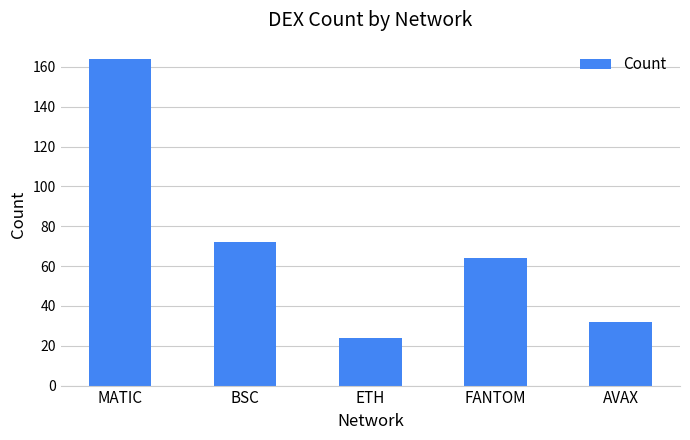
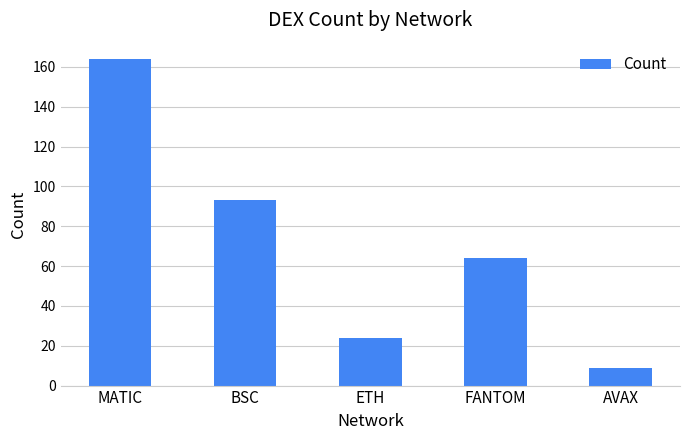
BSC: 72 -> 93
AVAX: 32 -> 9
